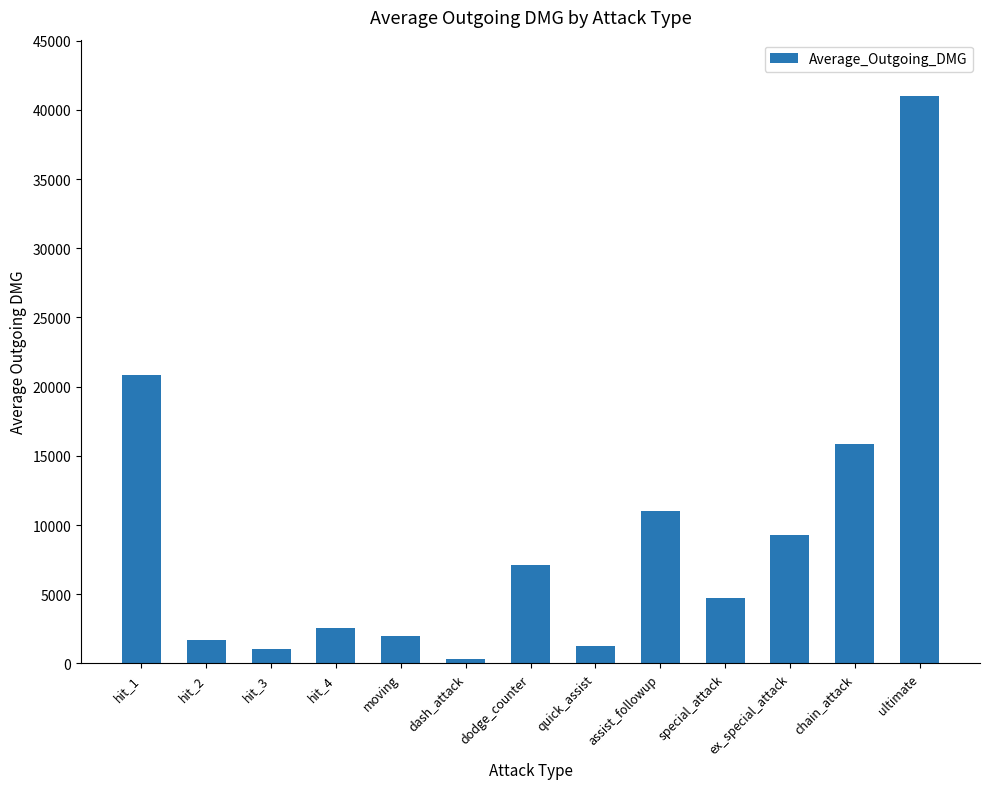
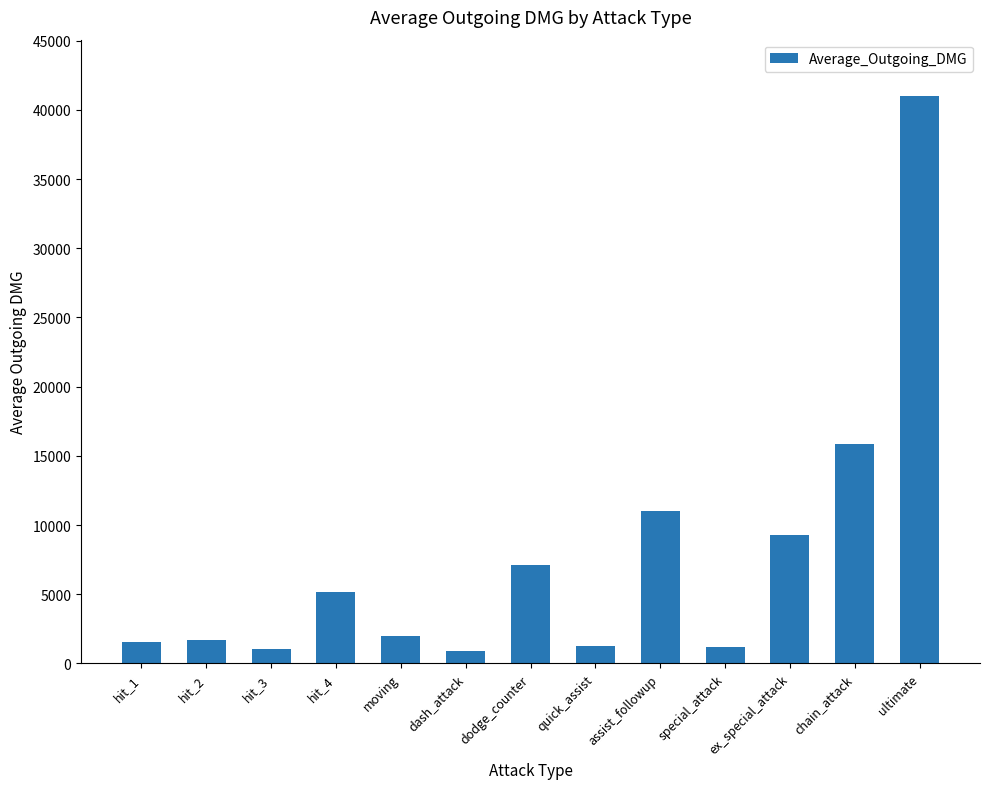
hit_1: 20800 -> 1500
hit_4: 2600 -> 5200
dash_attack: 300 -> 900
special_attack: 4700 -> 1200
